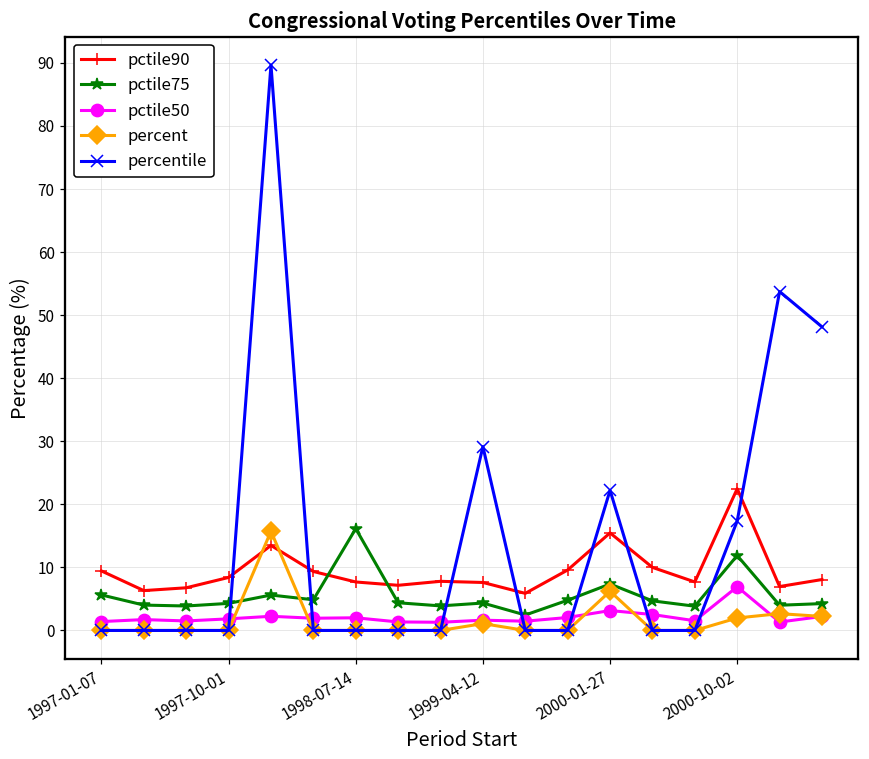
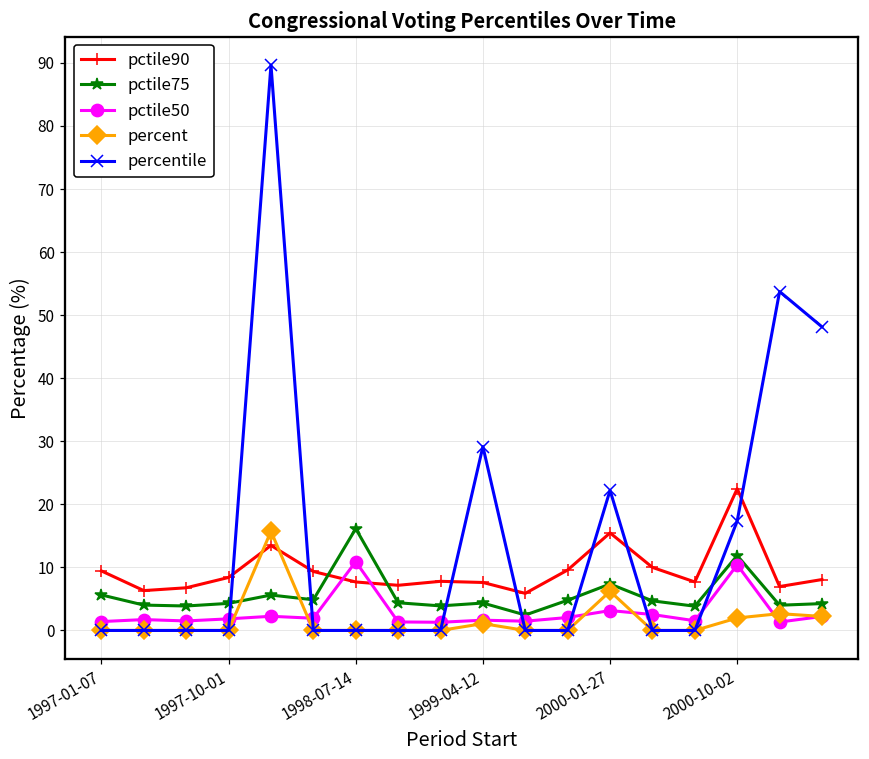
pctile50, 1998-07-14: 2 -> 11
pctile50, 2000-10-02: 7 -> 10
